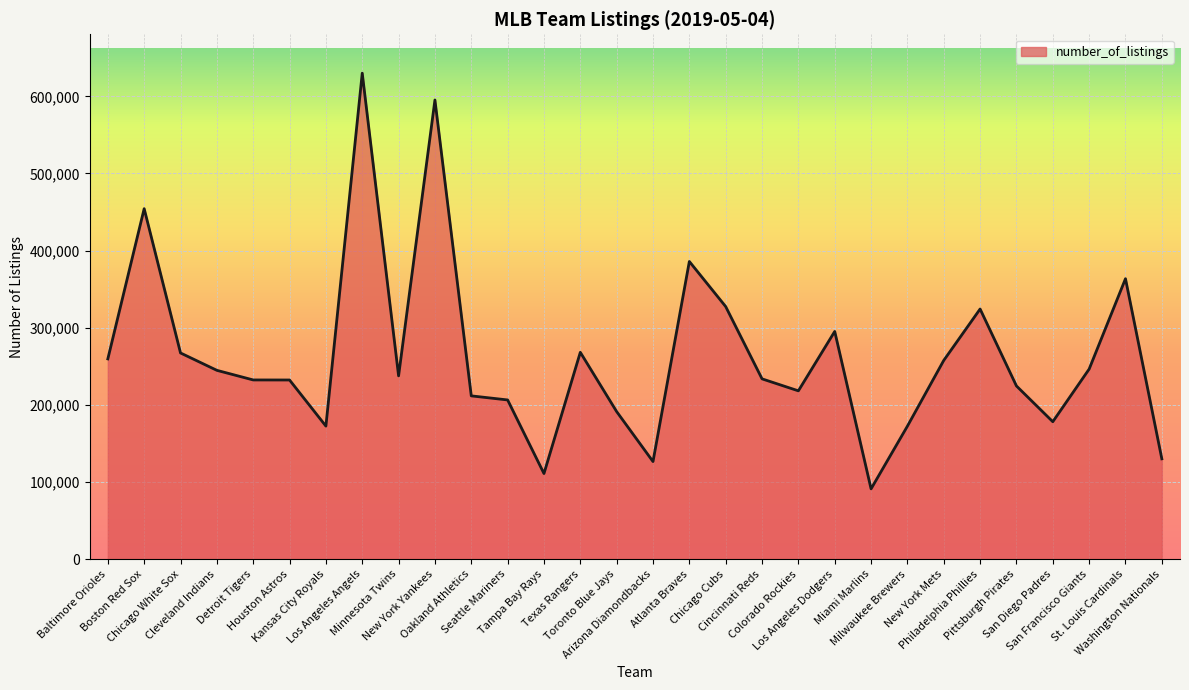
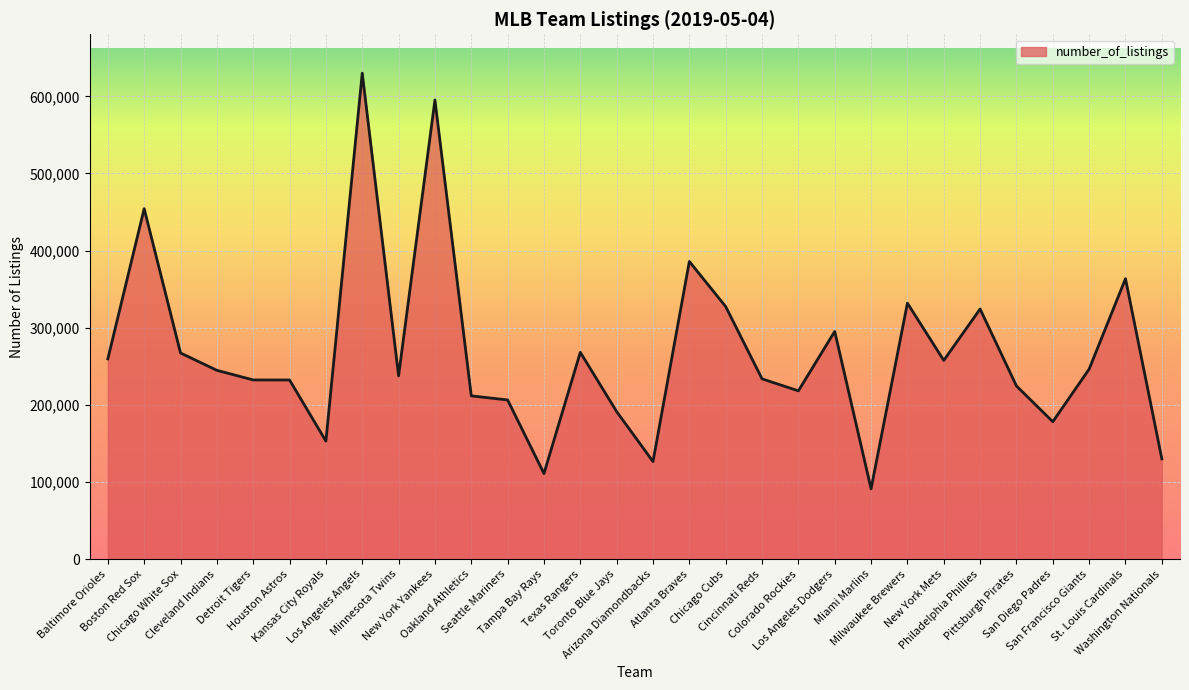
Kansas City Royals: 170,000 -> 150,000
Milwaukee Brewers: 170,000 -> 330,000
